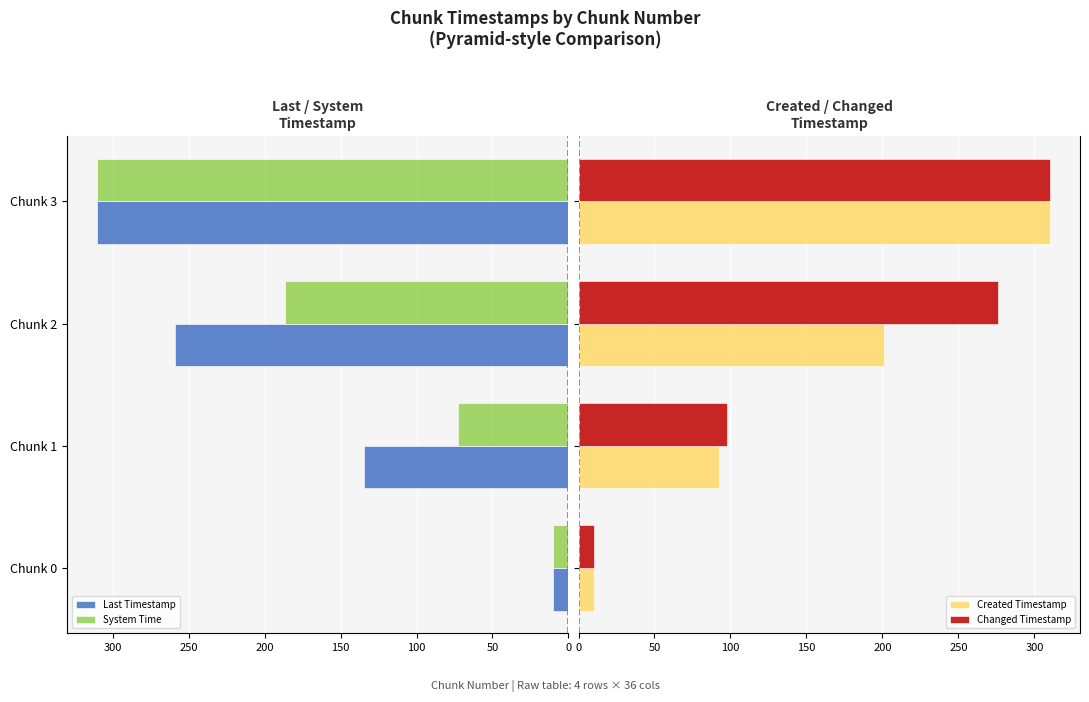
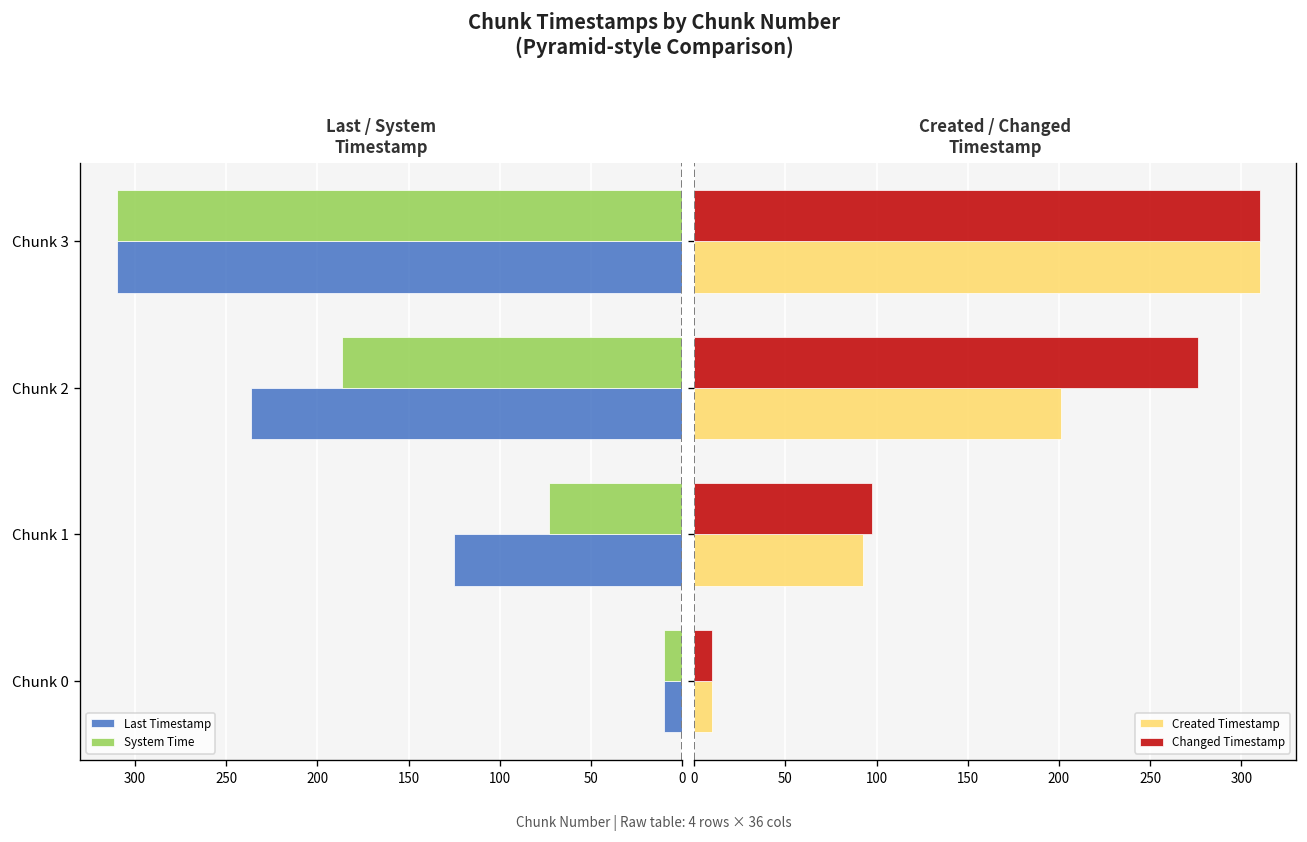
Last / System Timestamp, Last Timestamp, Chunk 2: 259 -> 237
Last / System Timestamp, Last Timestamp, Chunk 1: 134 -> 125
